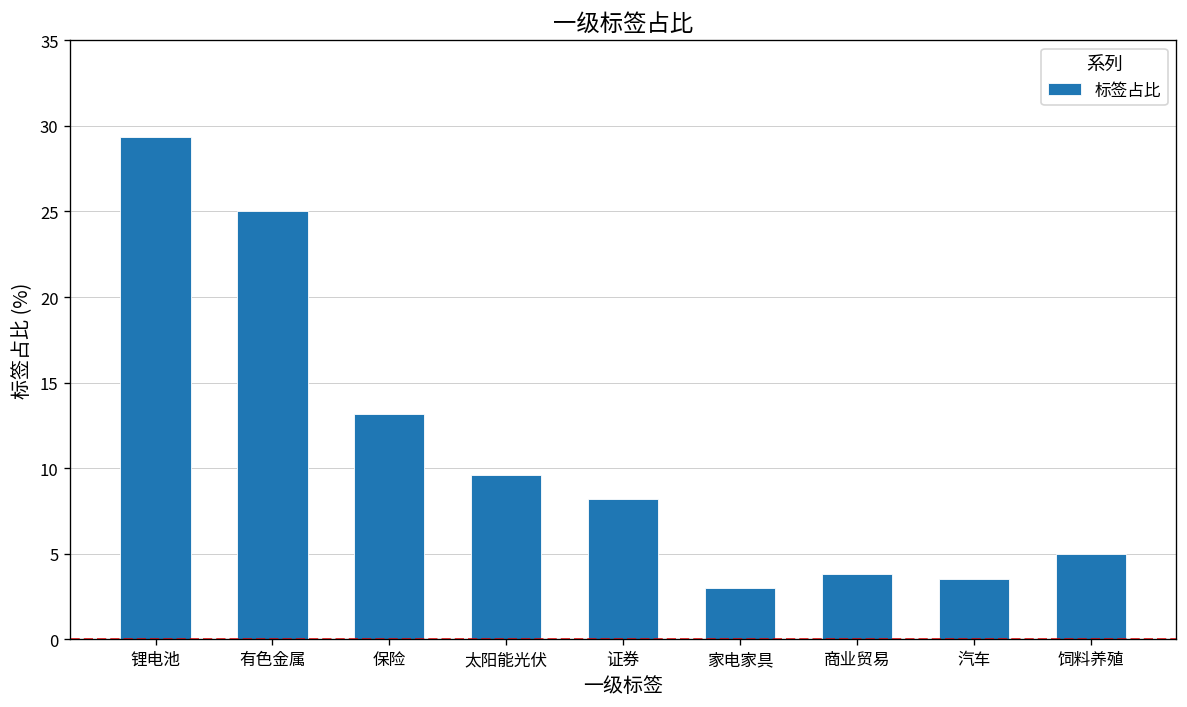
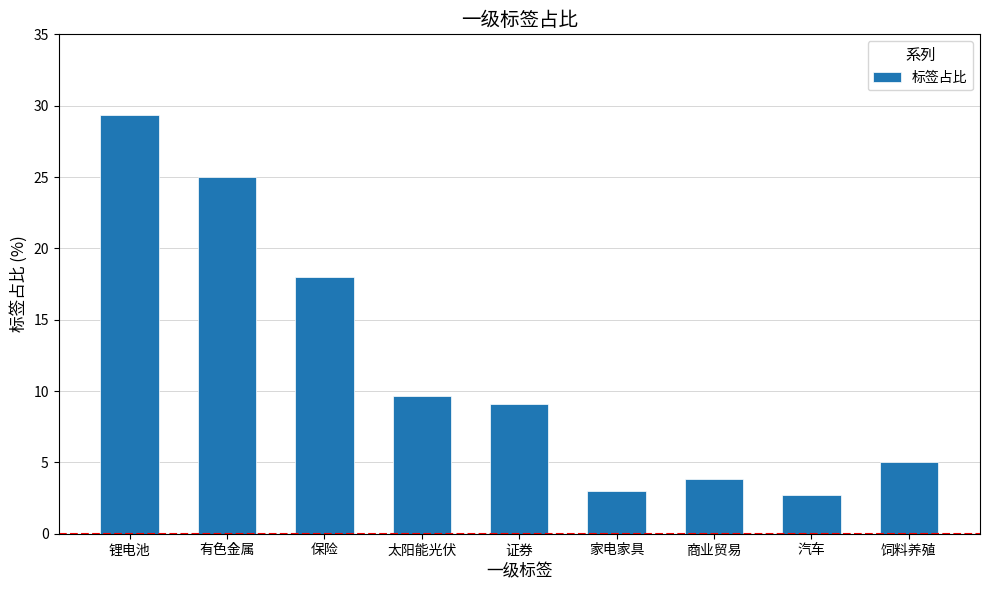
保险: 13.2 -> 18.0
证券: 8.2 -> 9.1
汽车: 3.6 -> 2.7
